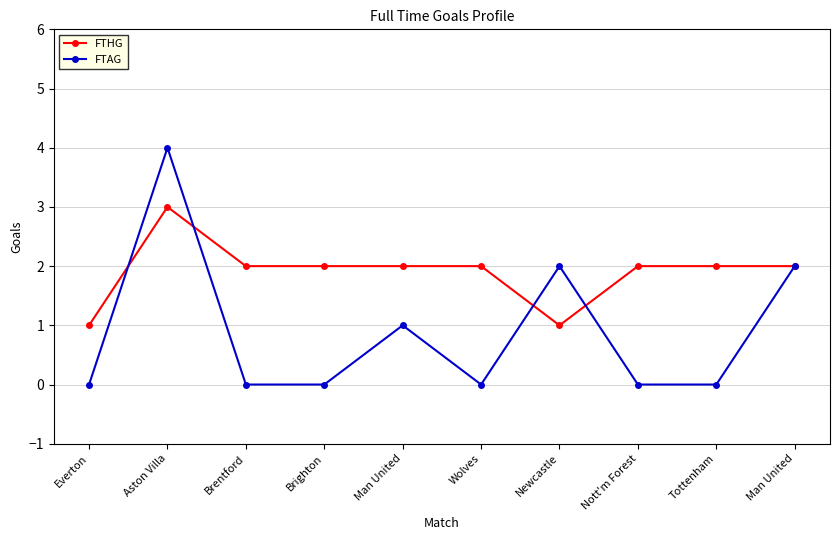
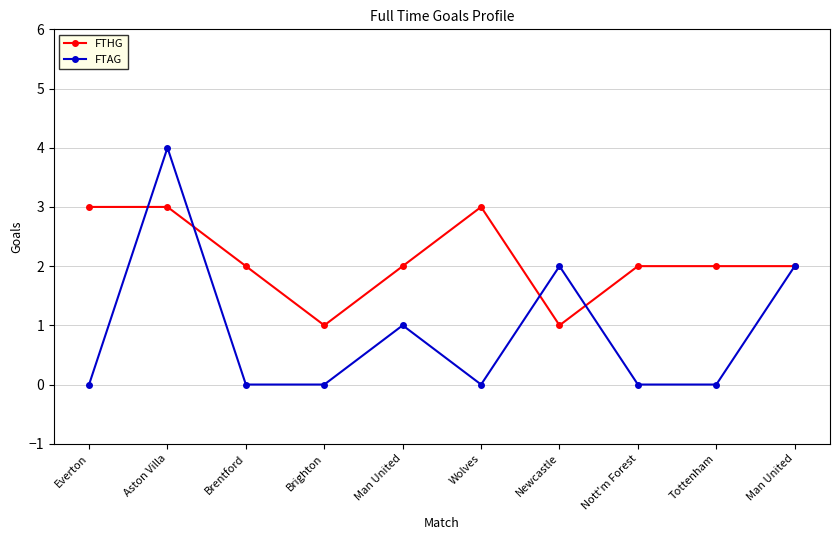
FTHG, Everton: 1 -> 3
FTHG, Brighton: 2 -> 1
FTHG, Wolves: 2 -> 3
